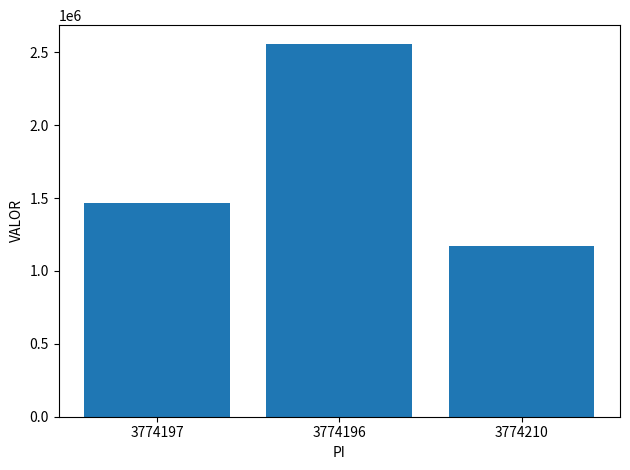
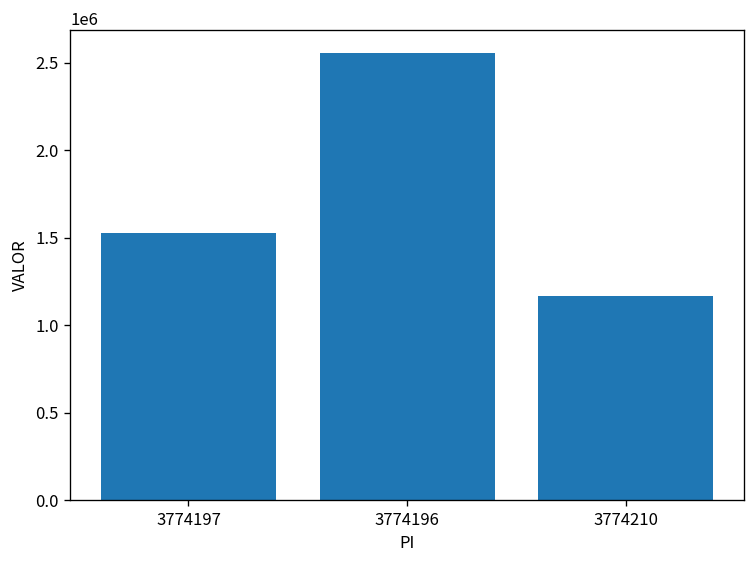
3774197: 1470000 -> 1530000
